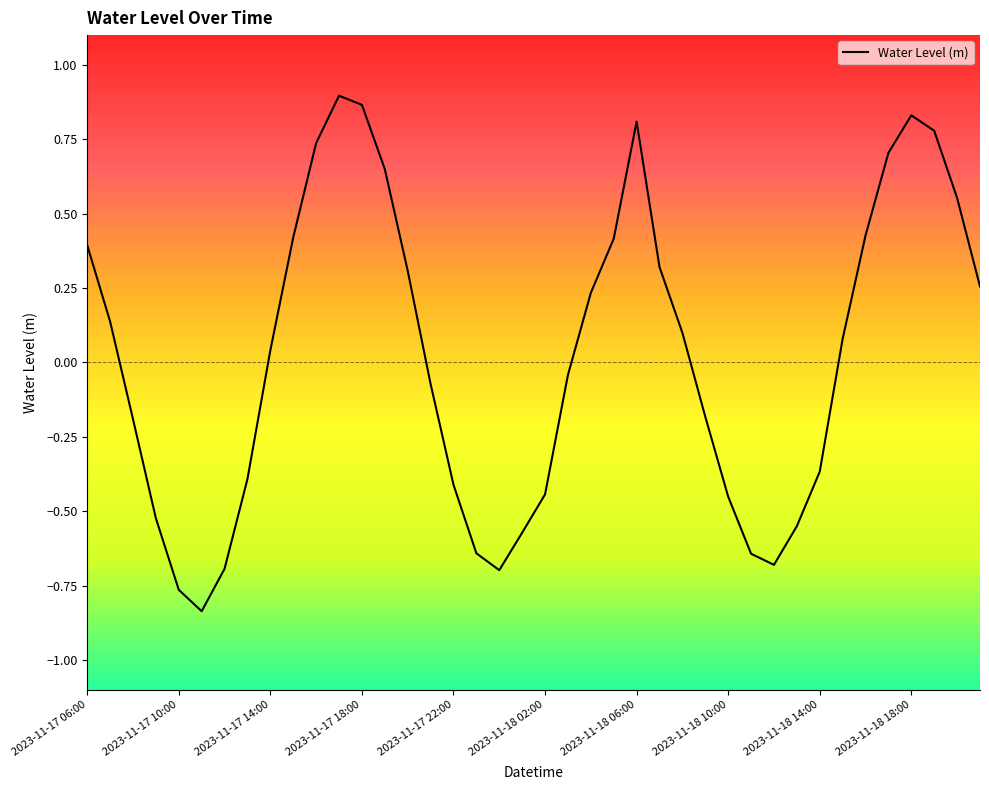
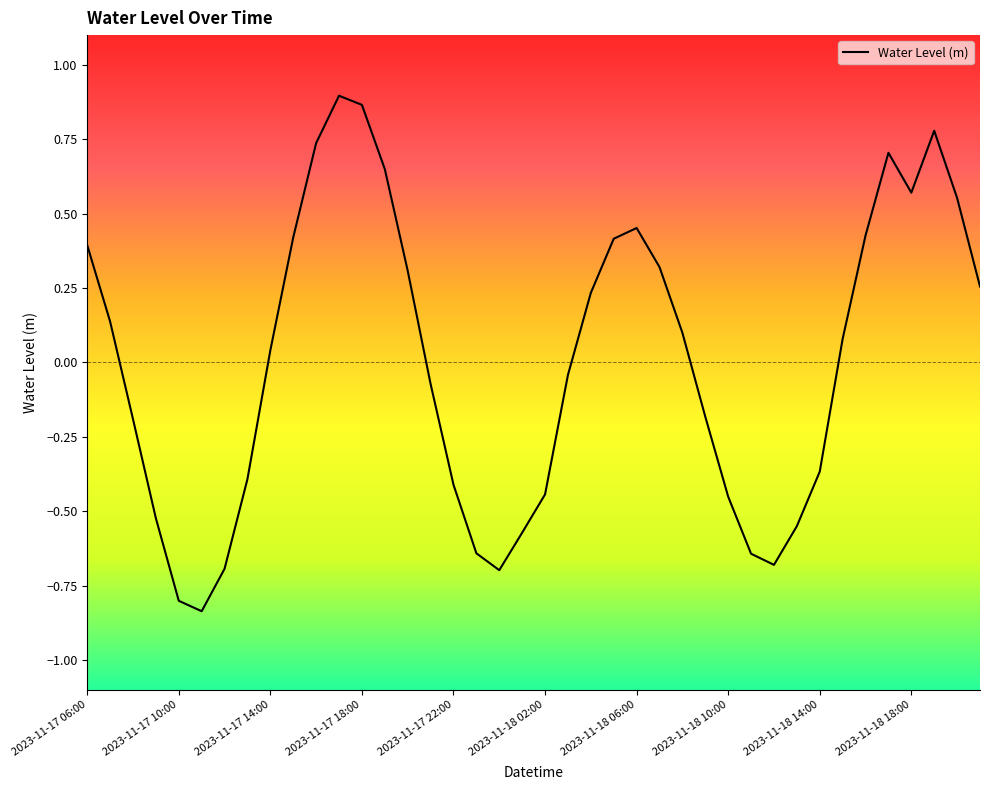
2023-11-17 10:00: -0.76 -> -0.80
2023-11-18 06:00: 0.81 -> 0.45
2023-11-18 18:00: 0.83 -> 0.57
